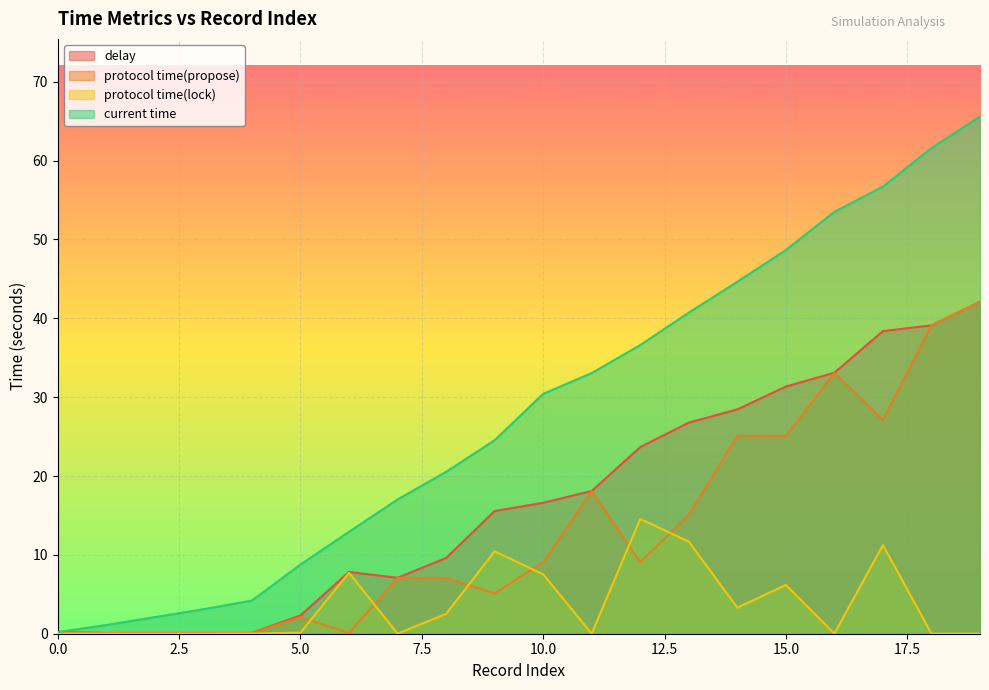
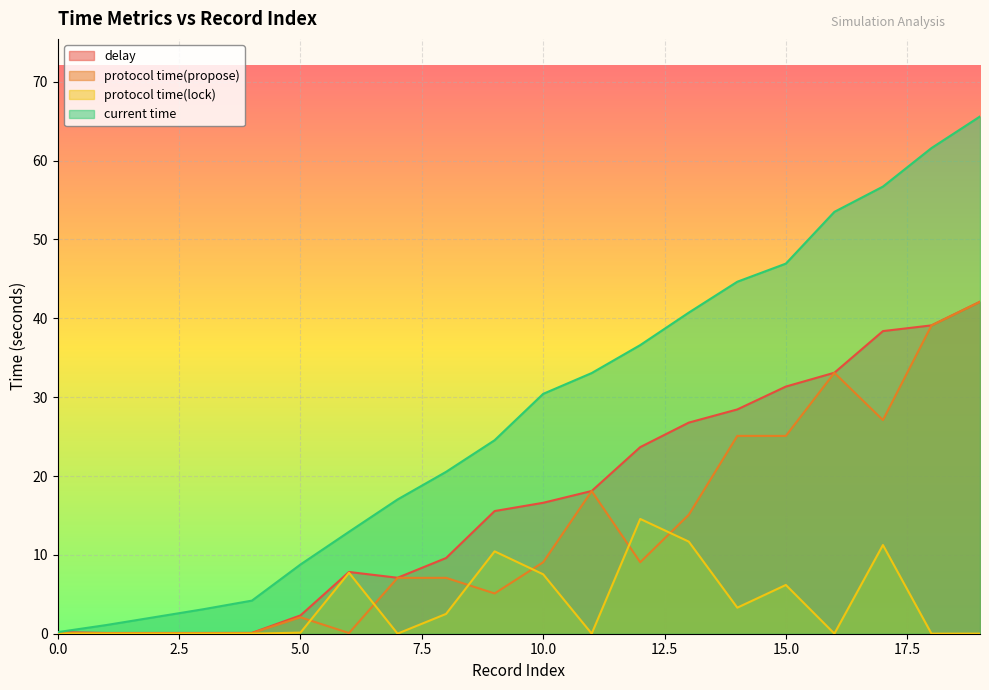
current time, 15.0: 49 -> 47
